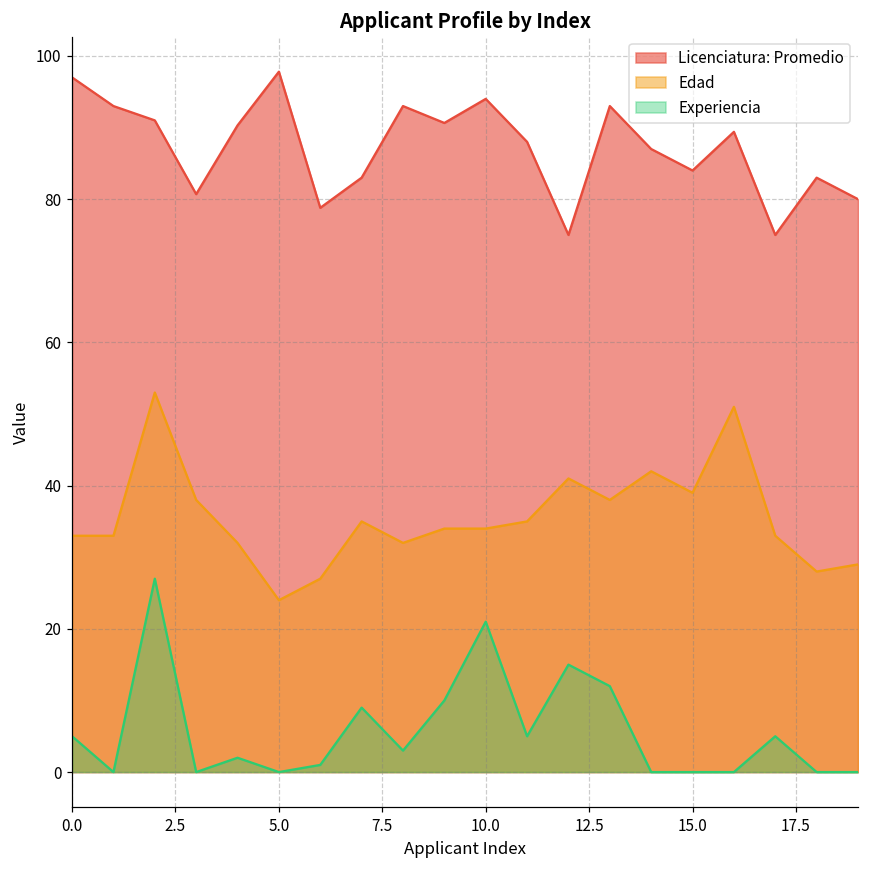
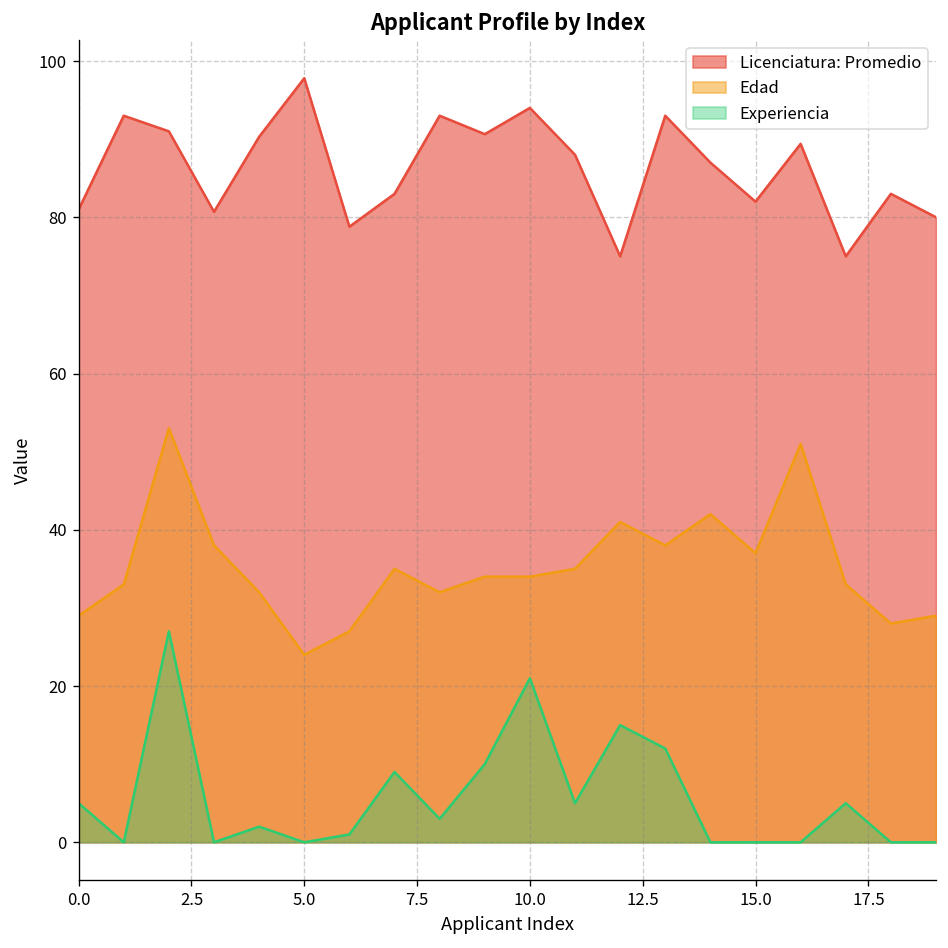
Licenciatura: Promedio, 0.0: 97 -> 81
Edad, 0.0: 33 -> 29
Licenciatura: Promedio, 15.0: 84 -> 82
Edad, 15.0: 39 -> 37
